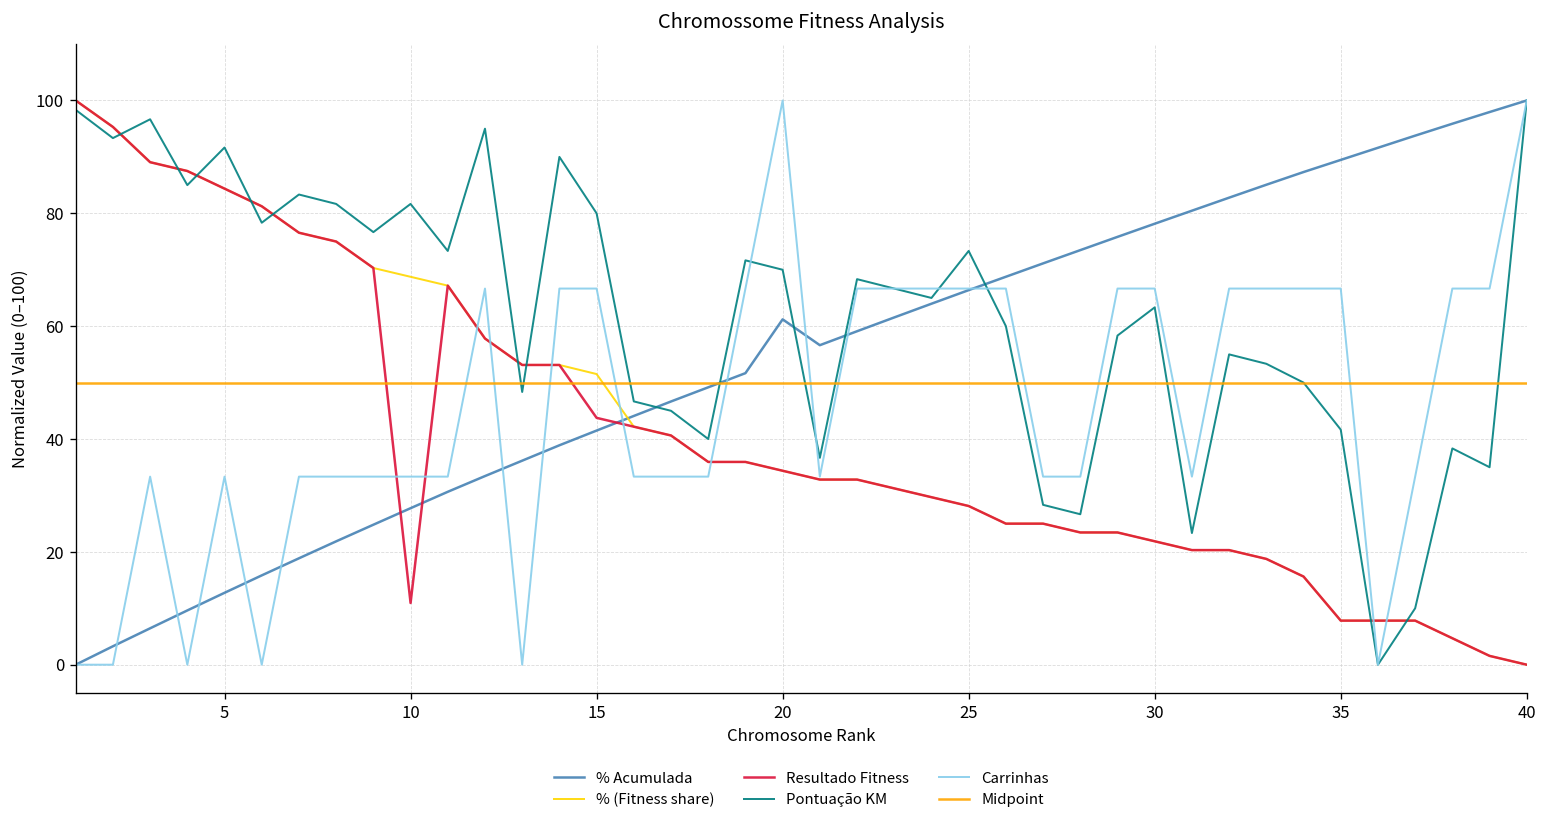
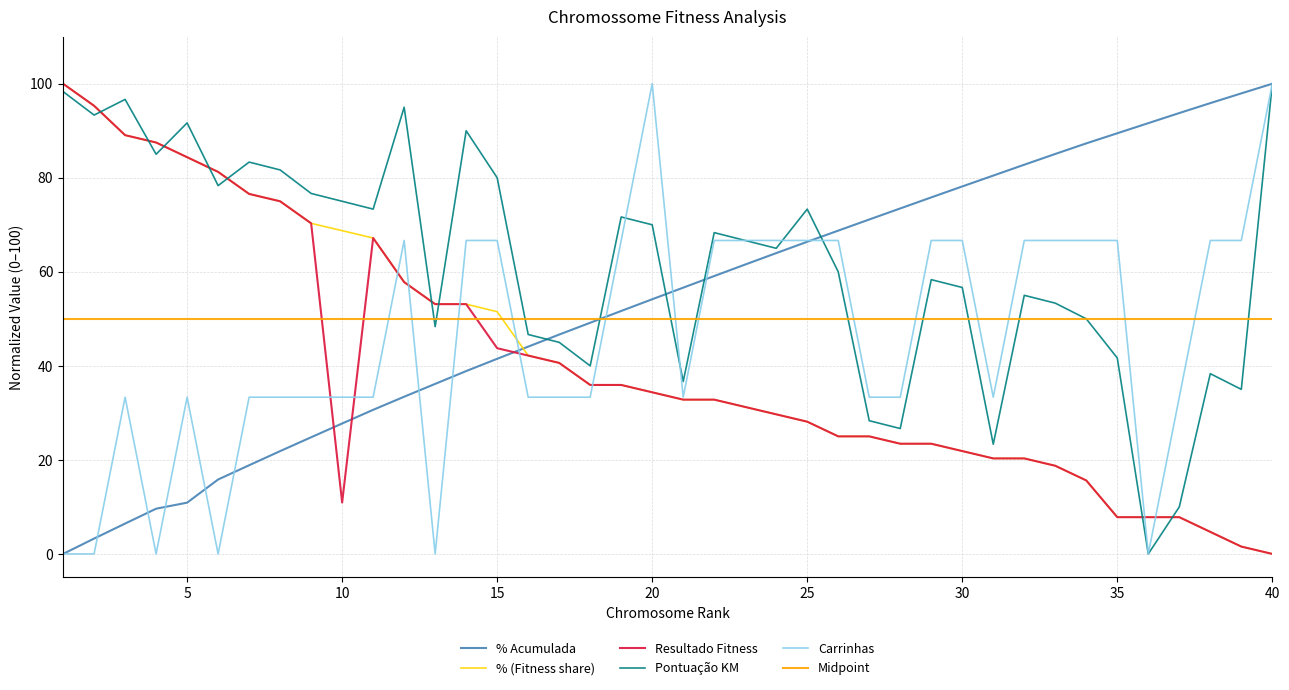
% Acumulada, 5: 13 -> 11
Pontuação KM, 10: 82 -> 75
% Acumulada, 20: 61 -> 54
Pontuação KM, 30: 63 -> 57
